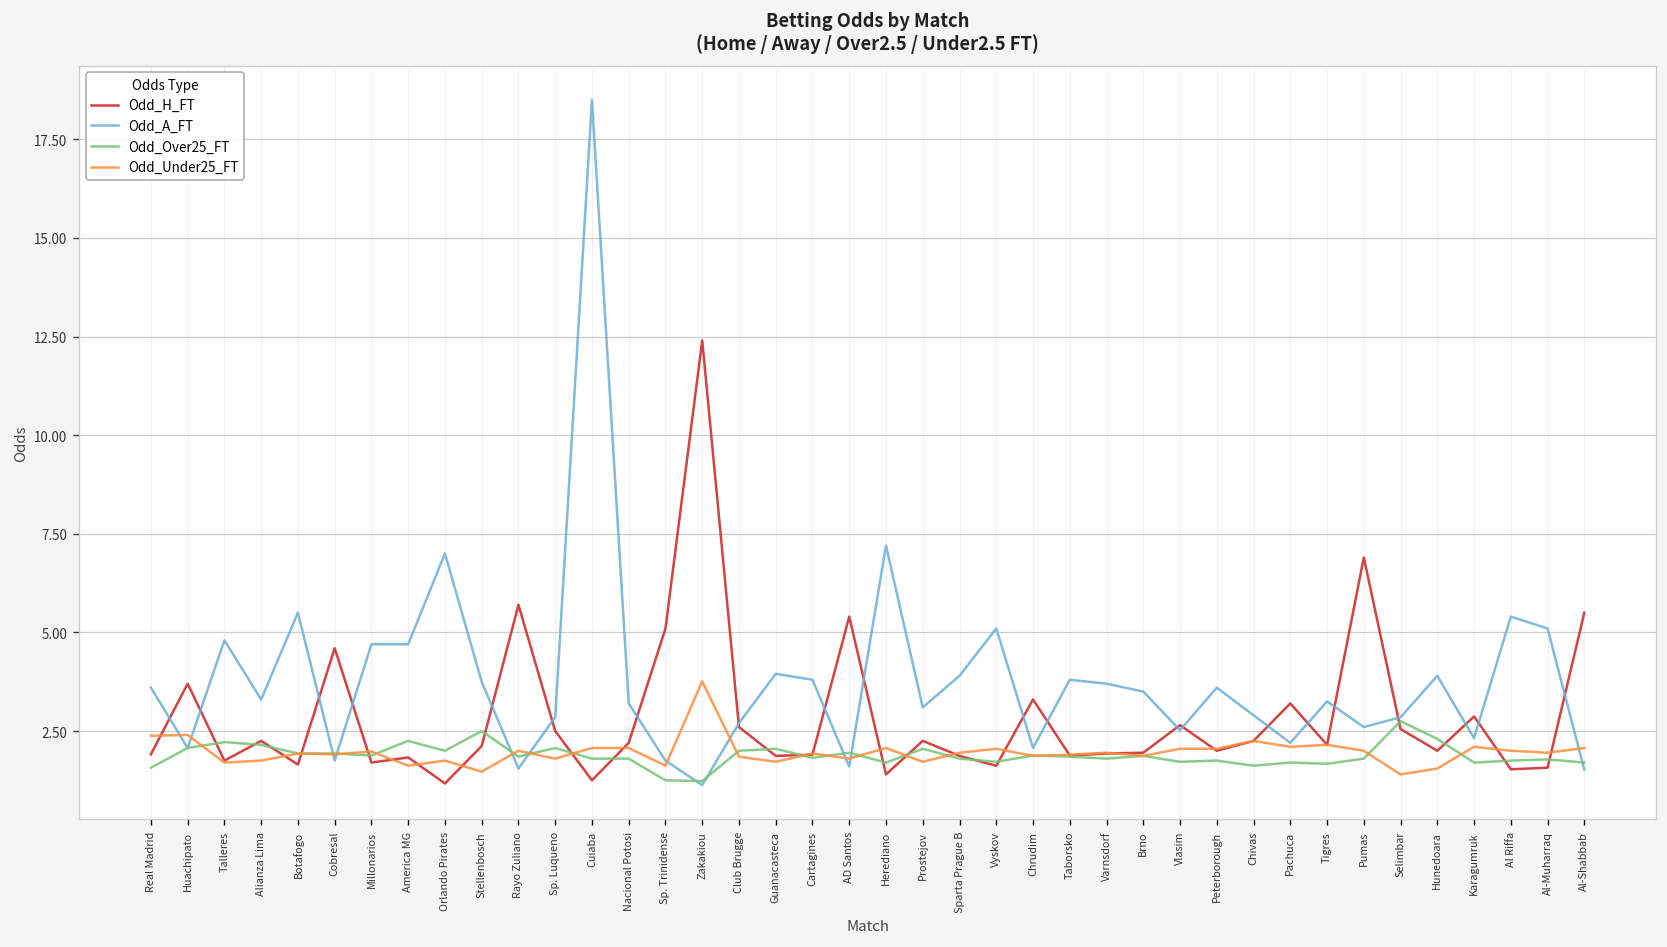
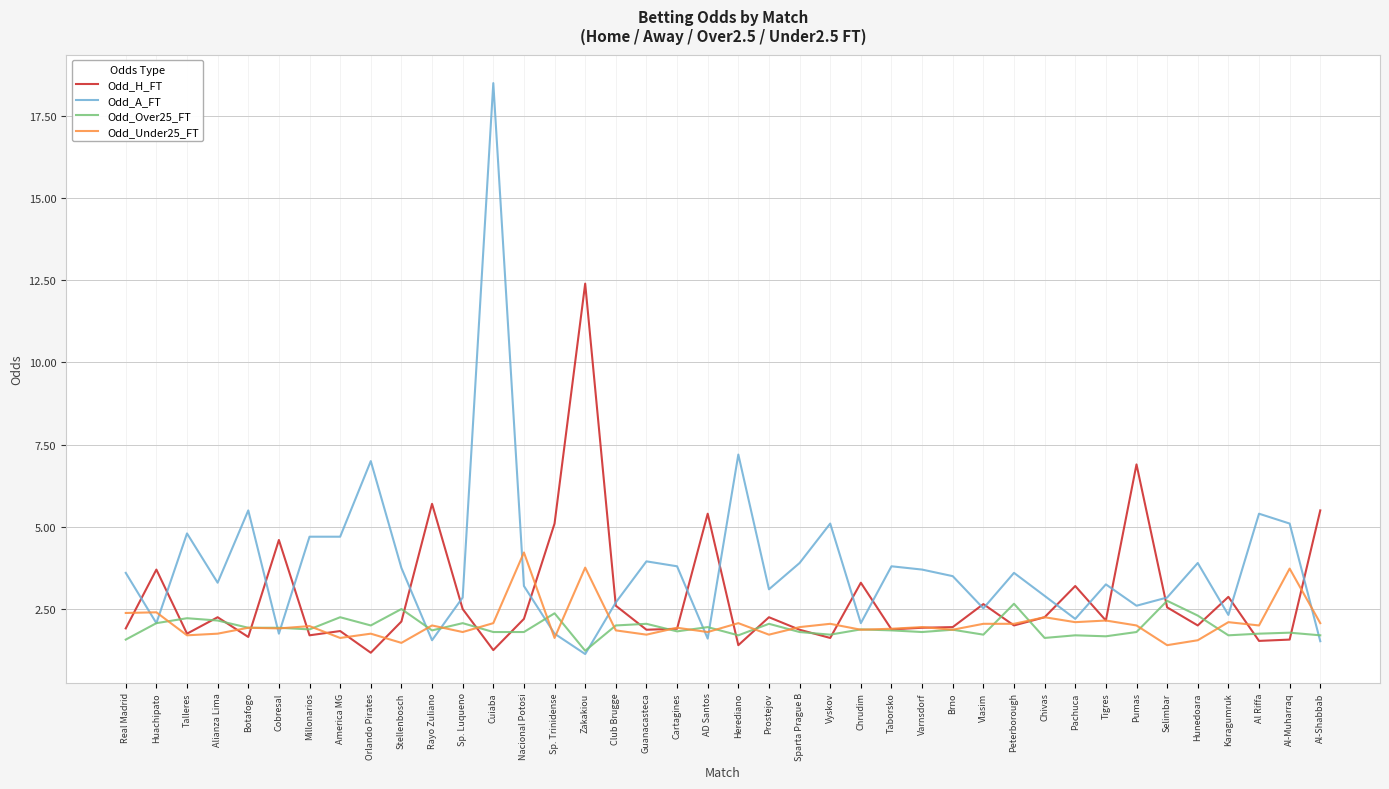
Odd_Under25_FT, Nacional Potosi: 2.1 -> 4.2
Odd_Over25_FT, Sp. Trinidense: 1.3 -> 2.4
Odd_Over25_FT, Peterborough: 1.8 -> 2.7
Odd_Under25_FT, Al-Muharraq: 2.0 -> 3.7
